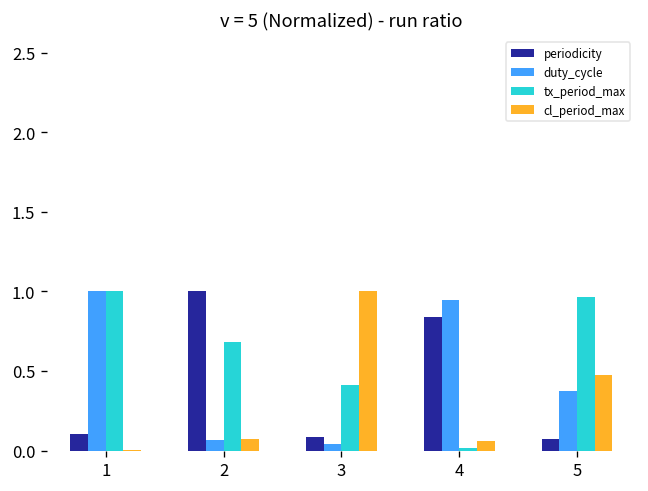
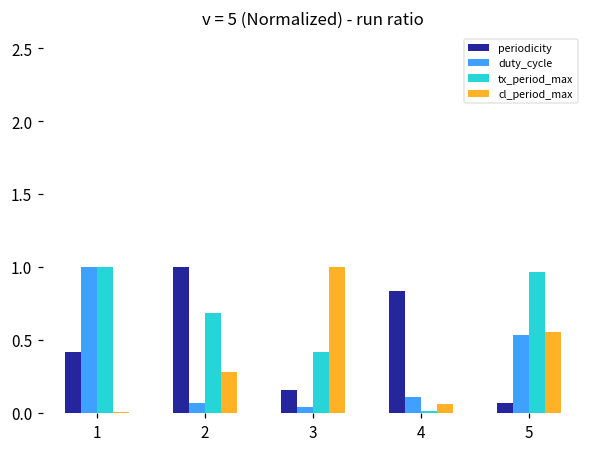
periodicity, 1: 0.10 -> 0.42
cl_period_max, 2: 0.07 -> 0.28
periodicity, 3: 0.09 -> 0.16
duty_cycle, 4: 0.94 -> 0.11
duty_cycle, 5: 0.37 -> 0.54
cl_period_max, 5: 0.47 -> 0.55
